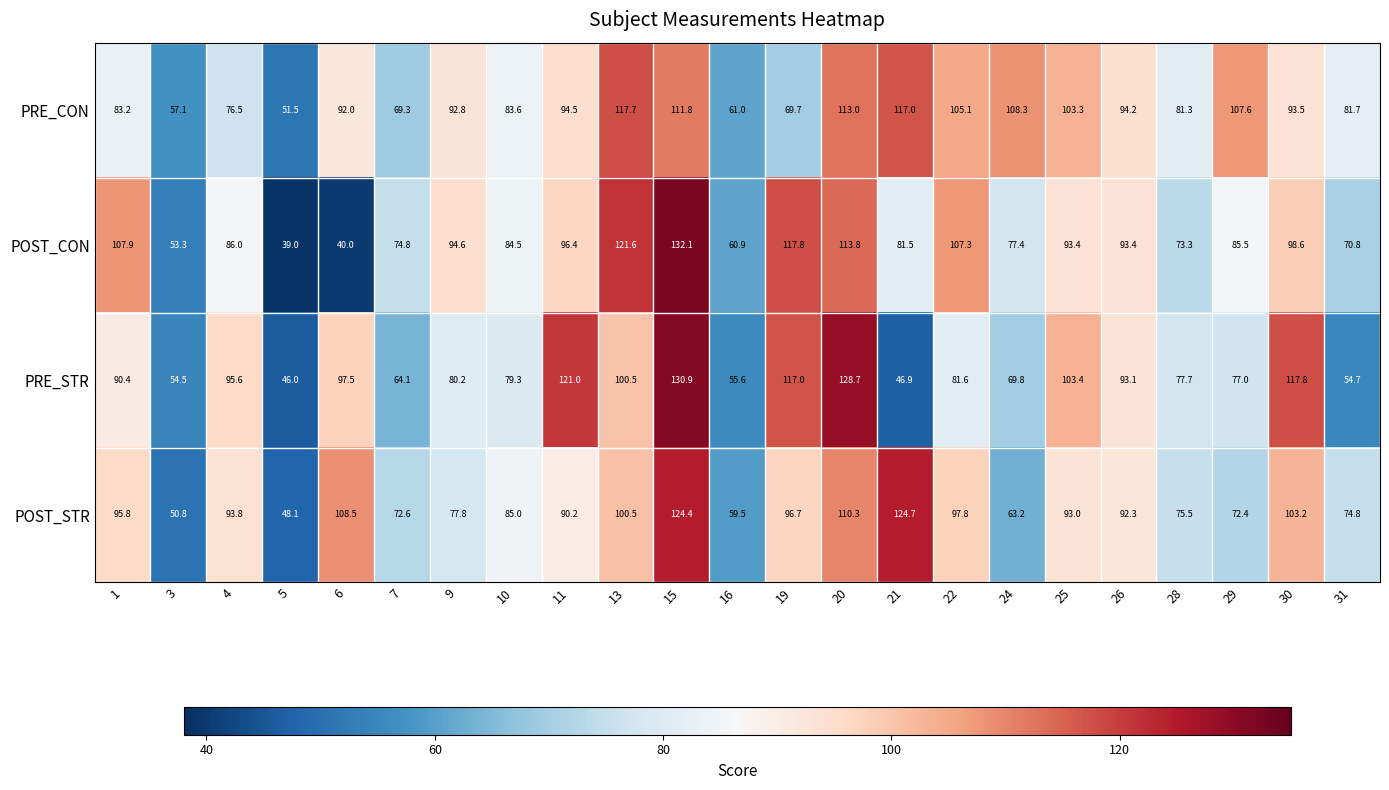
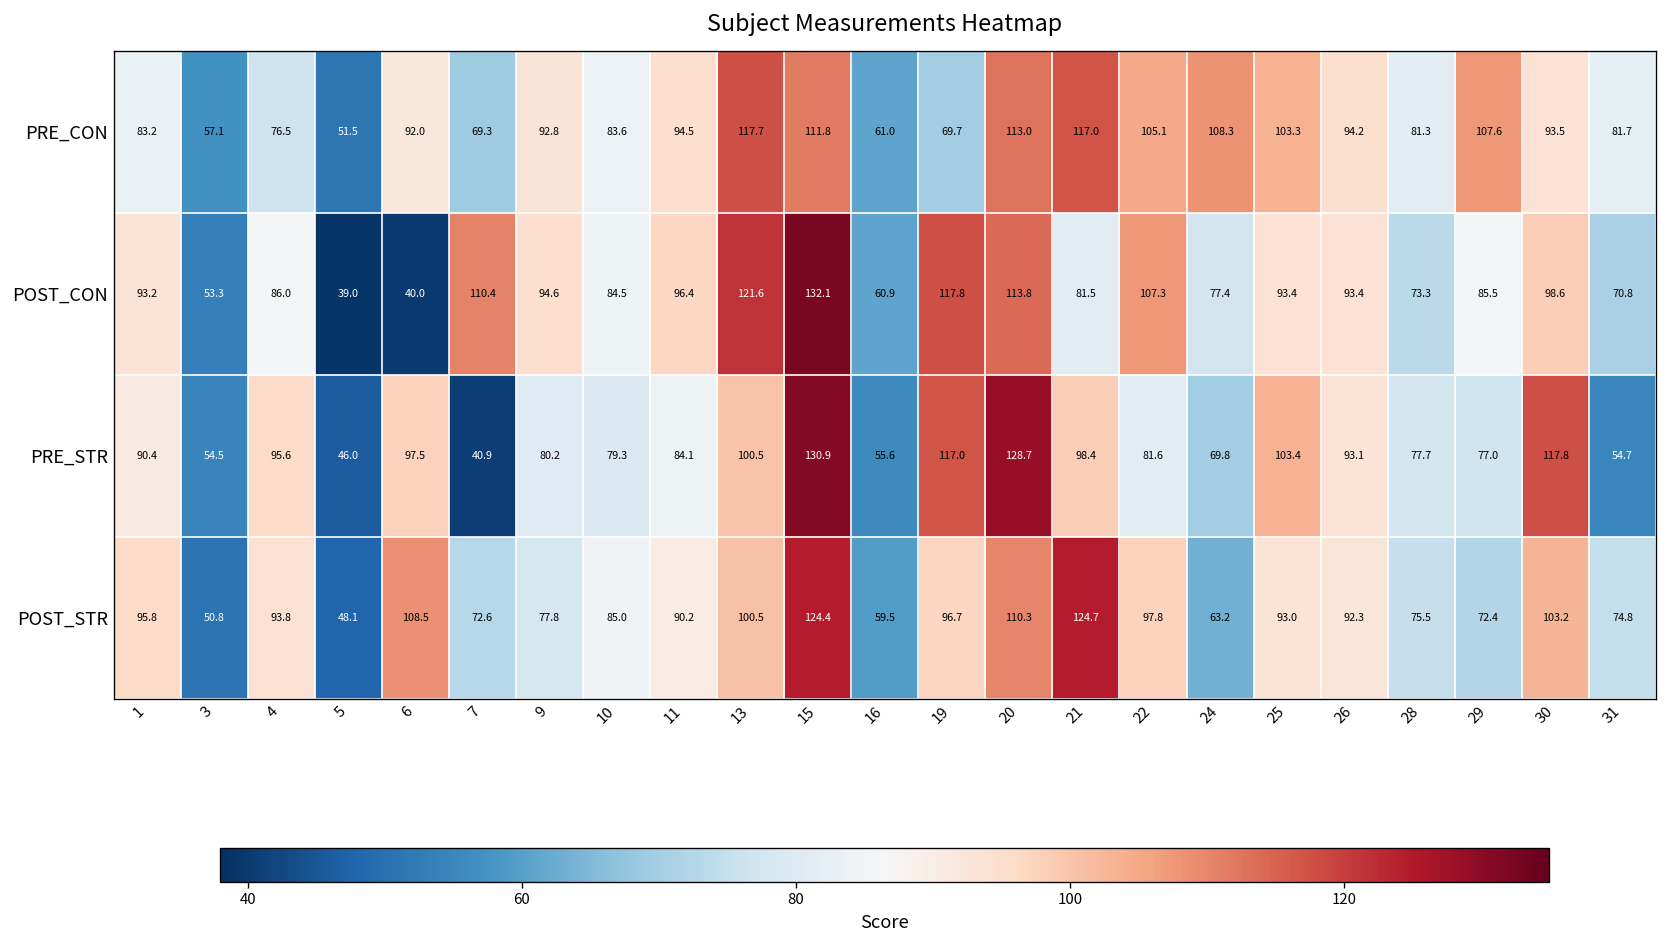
POST_CON, 1: 107.9 -> 93.2
POST_CON, 7: 74.8 -> 110.4
PRE_STR, 7: 64.1 -> 40.9
PRE_STR, 11: 121.0 -> 84.1
PRE_STR, 21: 46.9 -> 98.4
